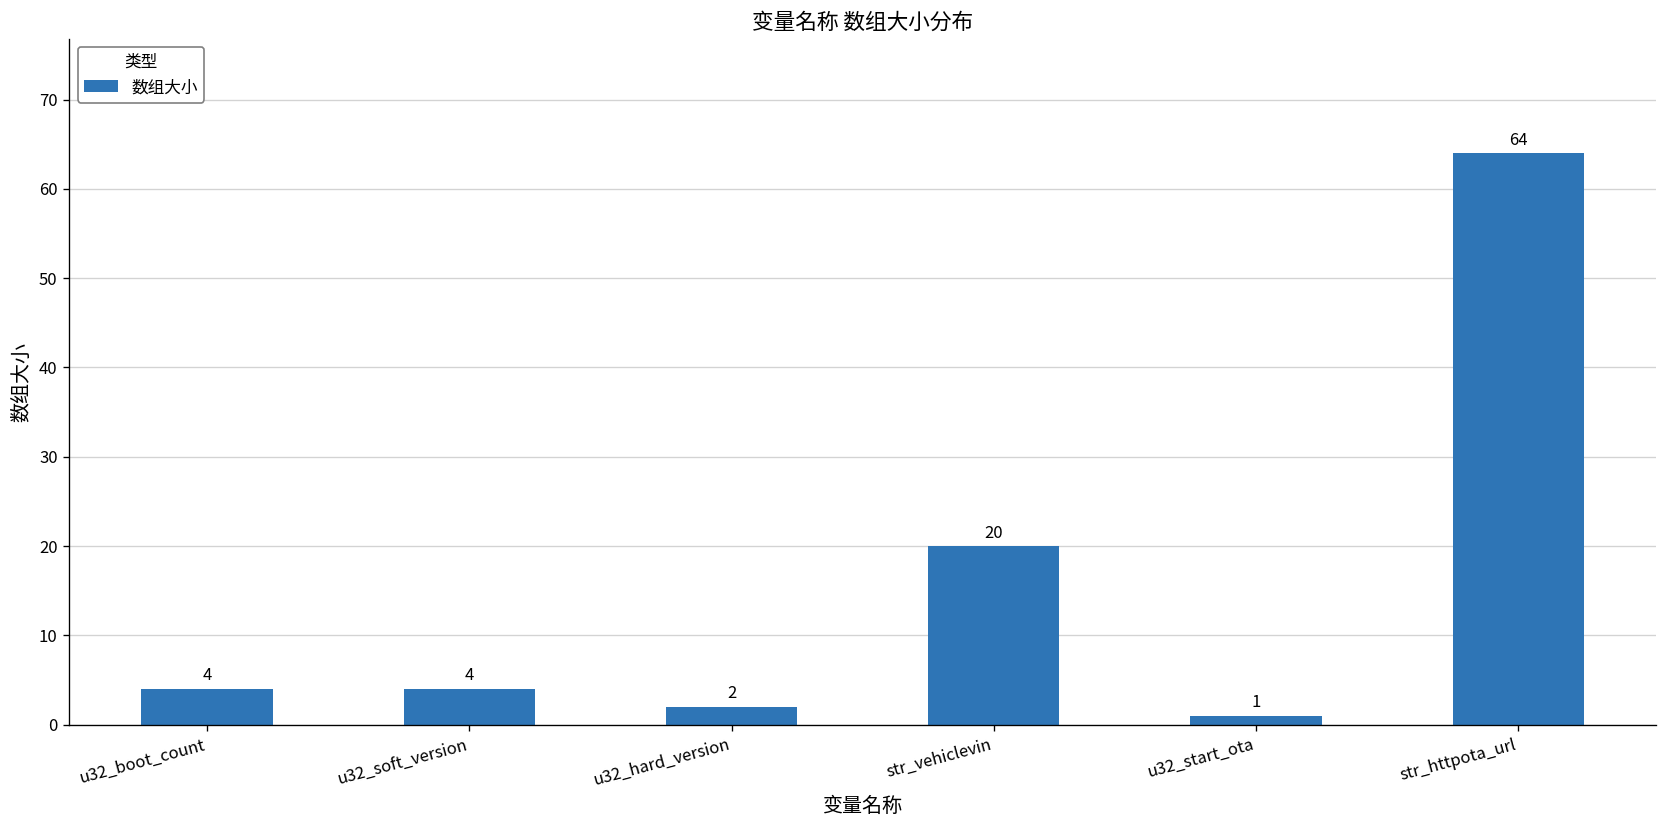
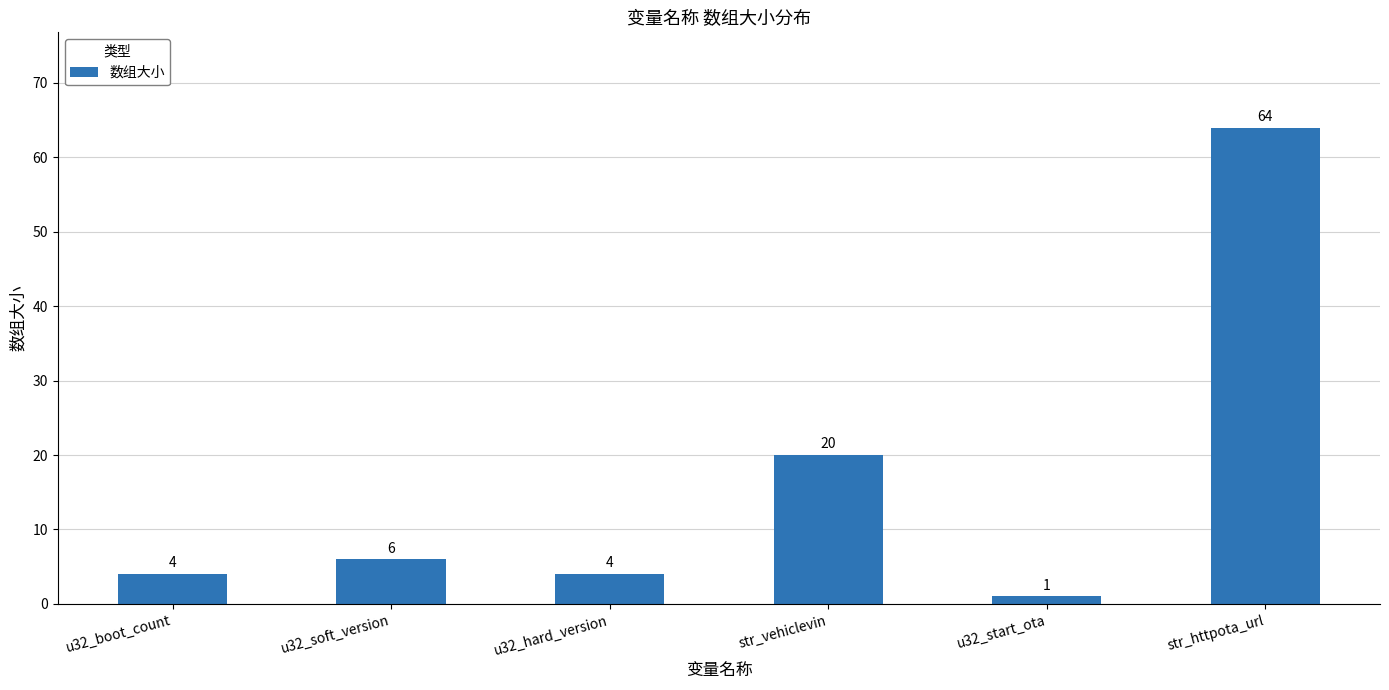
u32_soft_version: 4 -> 6
u32_hard_version: 2 -> 4
